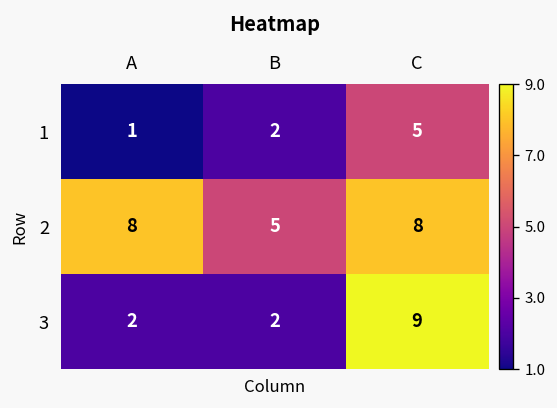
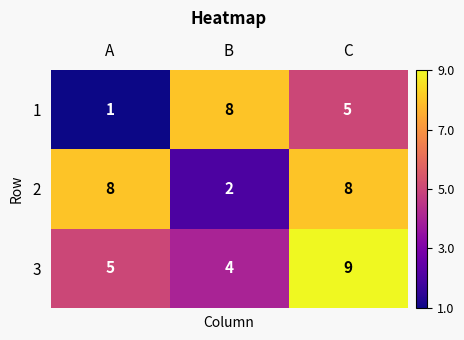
1, B: 2 -> 8
2, B: 5 -> 2
3, A: 2 -> 5
3, B: 2 -> 4
